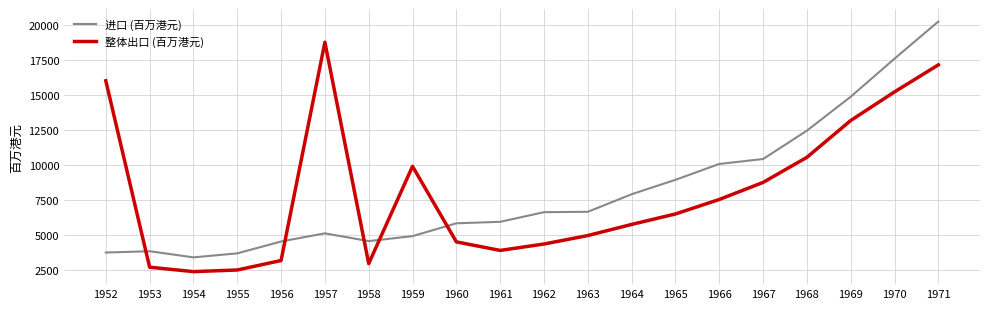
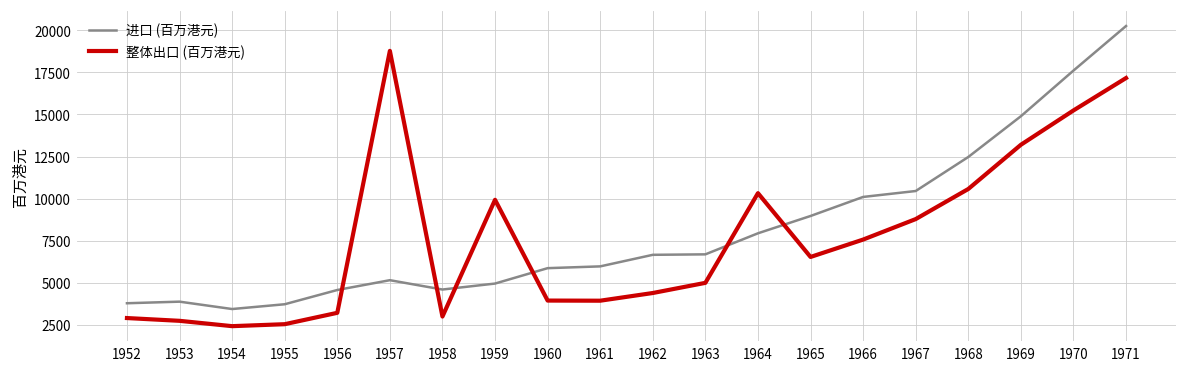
整体出口 (百万港元), 1952: 16000 -> 2900
整体出口 (百万港元), 1960: 4500 -> 3900
整体出口 (百万港元), 1964: 5800 -> 10300
